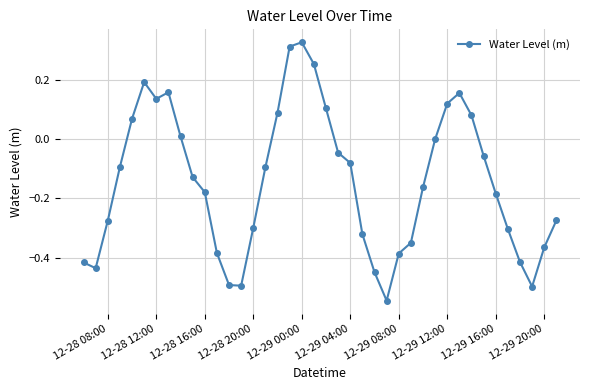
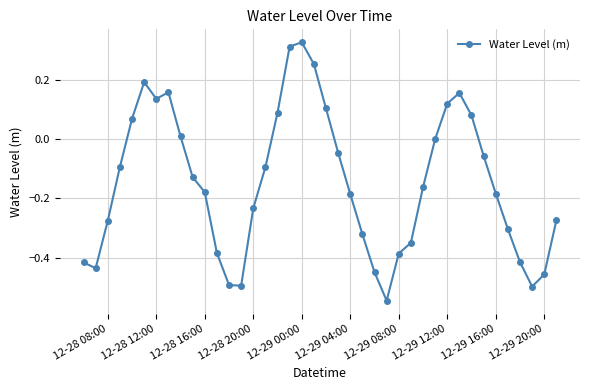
12-28 20:00: -0.30 -> -0.23
12-29 04:00: -0.08 -> -0.19
12-29 20:00: -0.37 -> -0.46
